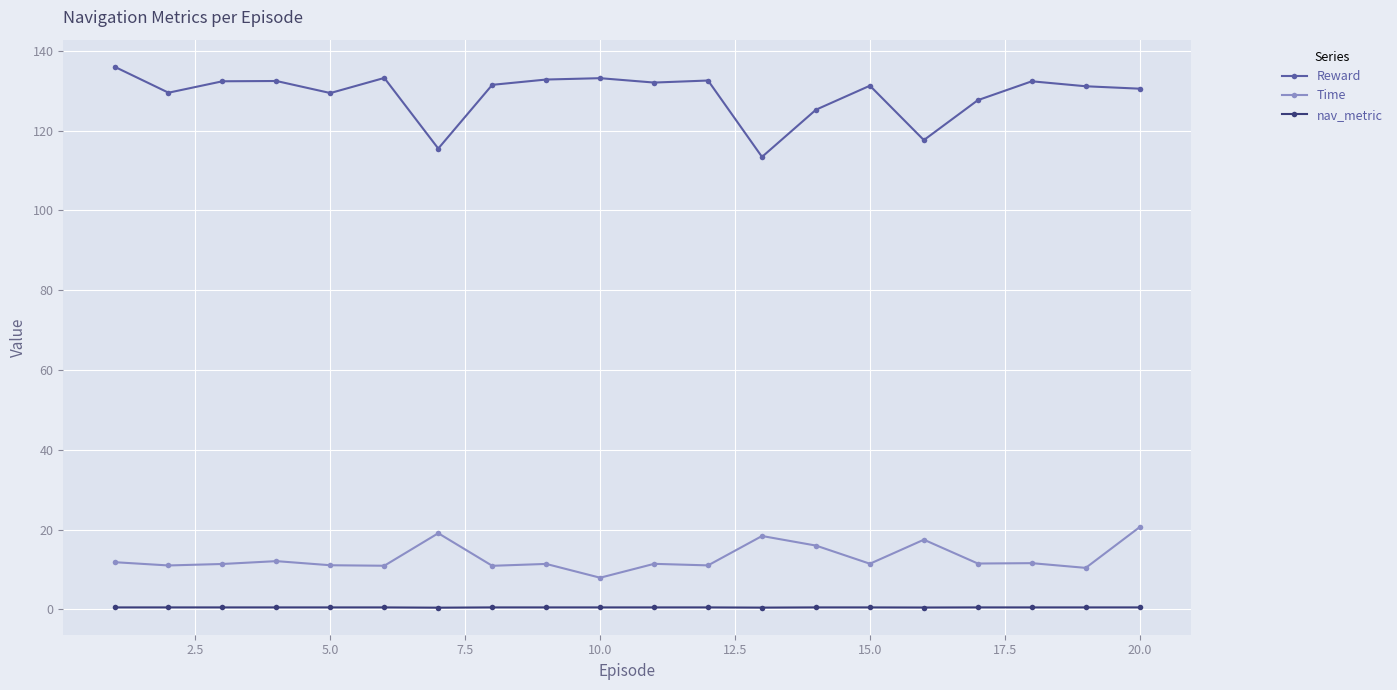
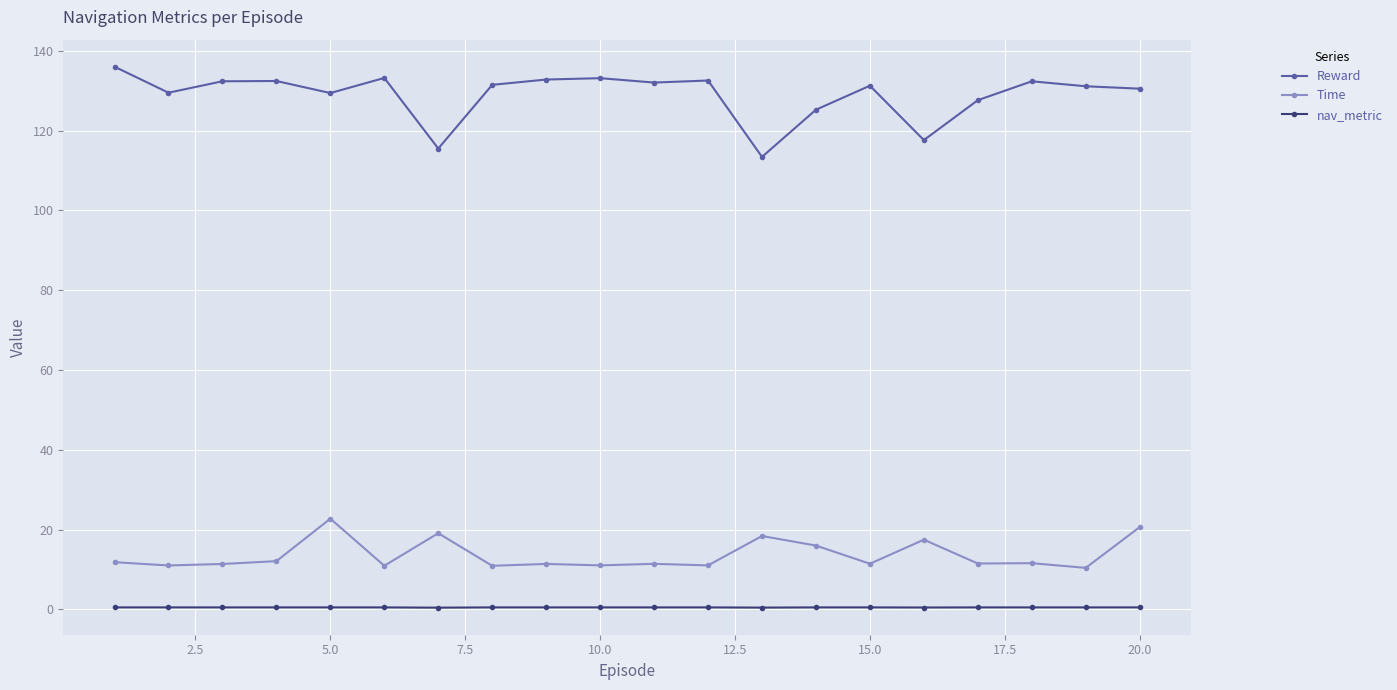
Time, 5.0: 11 -> 23
Time, 10.0: 8 -> 11
